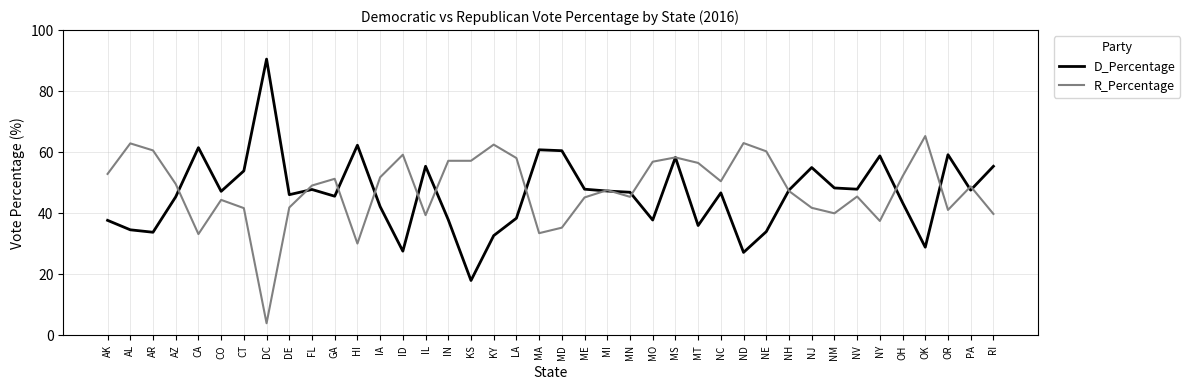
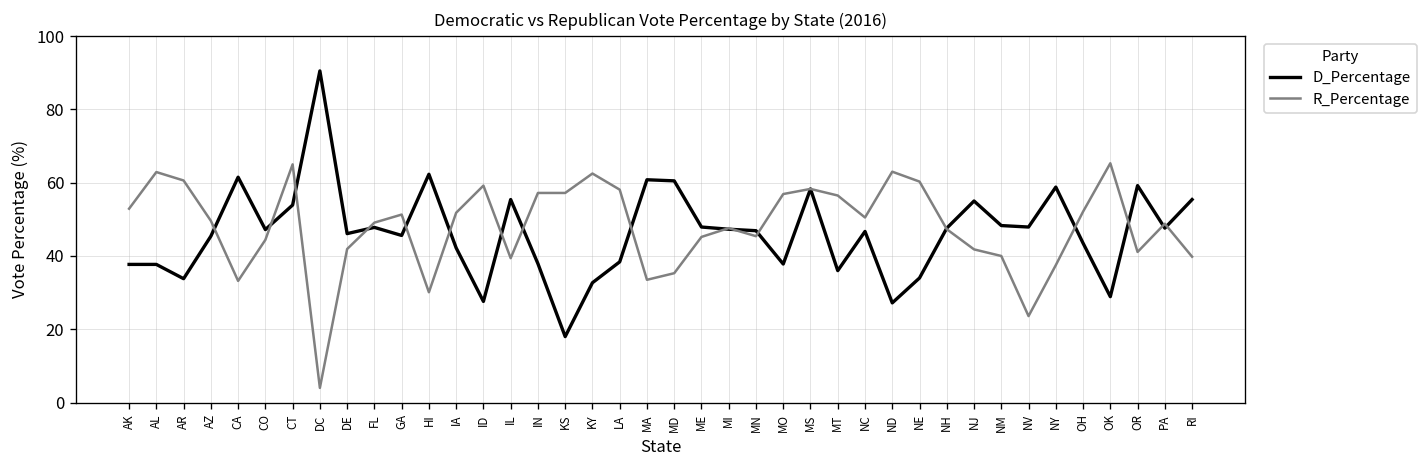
D_Percentage, AL: 35 -> 38
R_Percentage, CT: 42 -> 65
R_Percentage, NV: 46 -> 24
